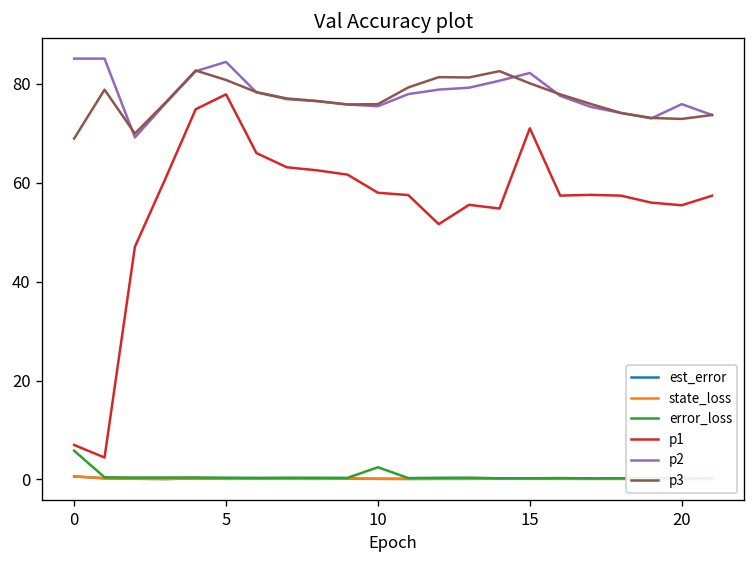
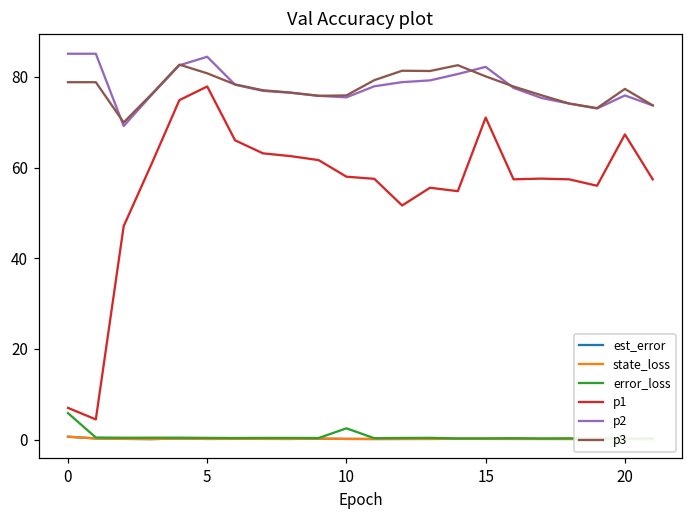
p3, 0: 69 -> 79
p1, 20: 55 -> 67
p3, 20: 73 -> 77
